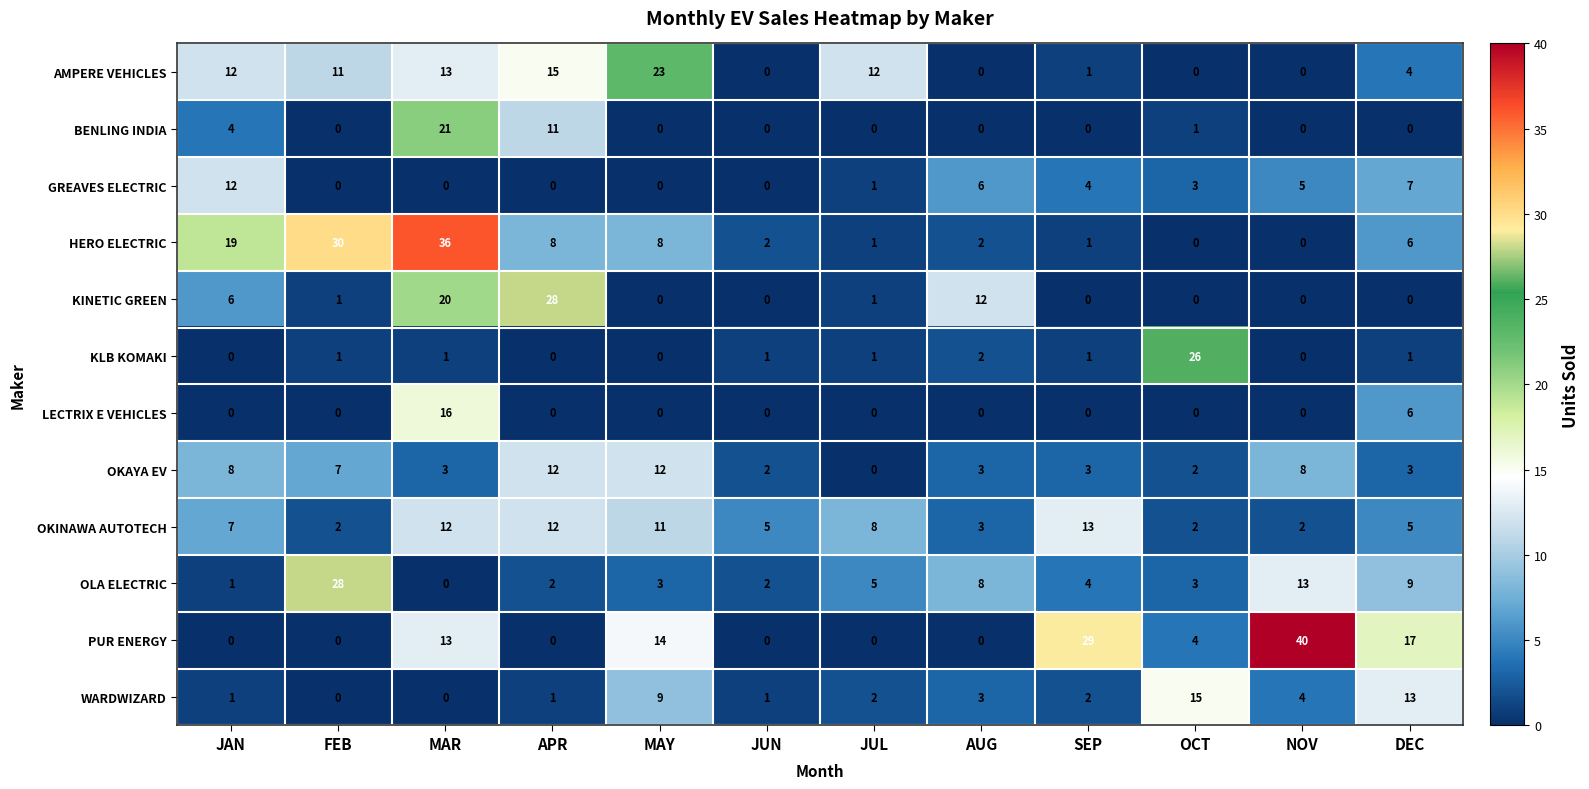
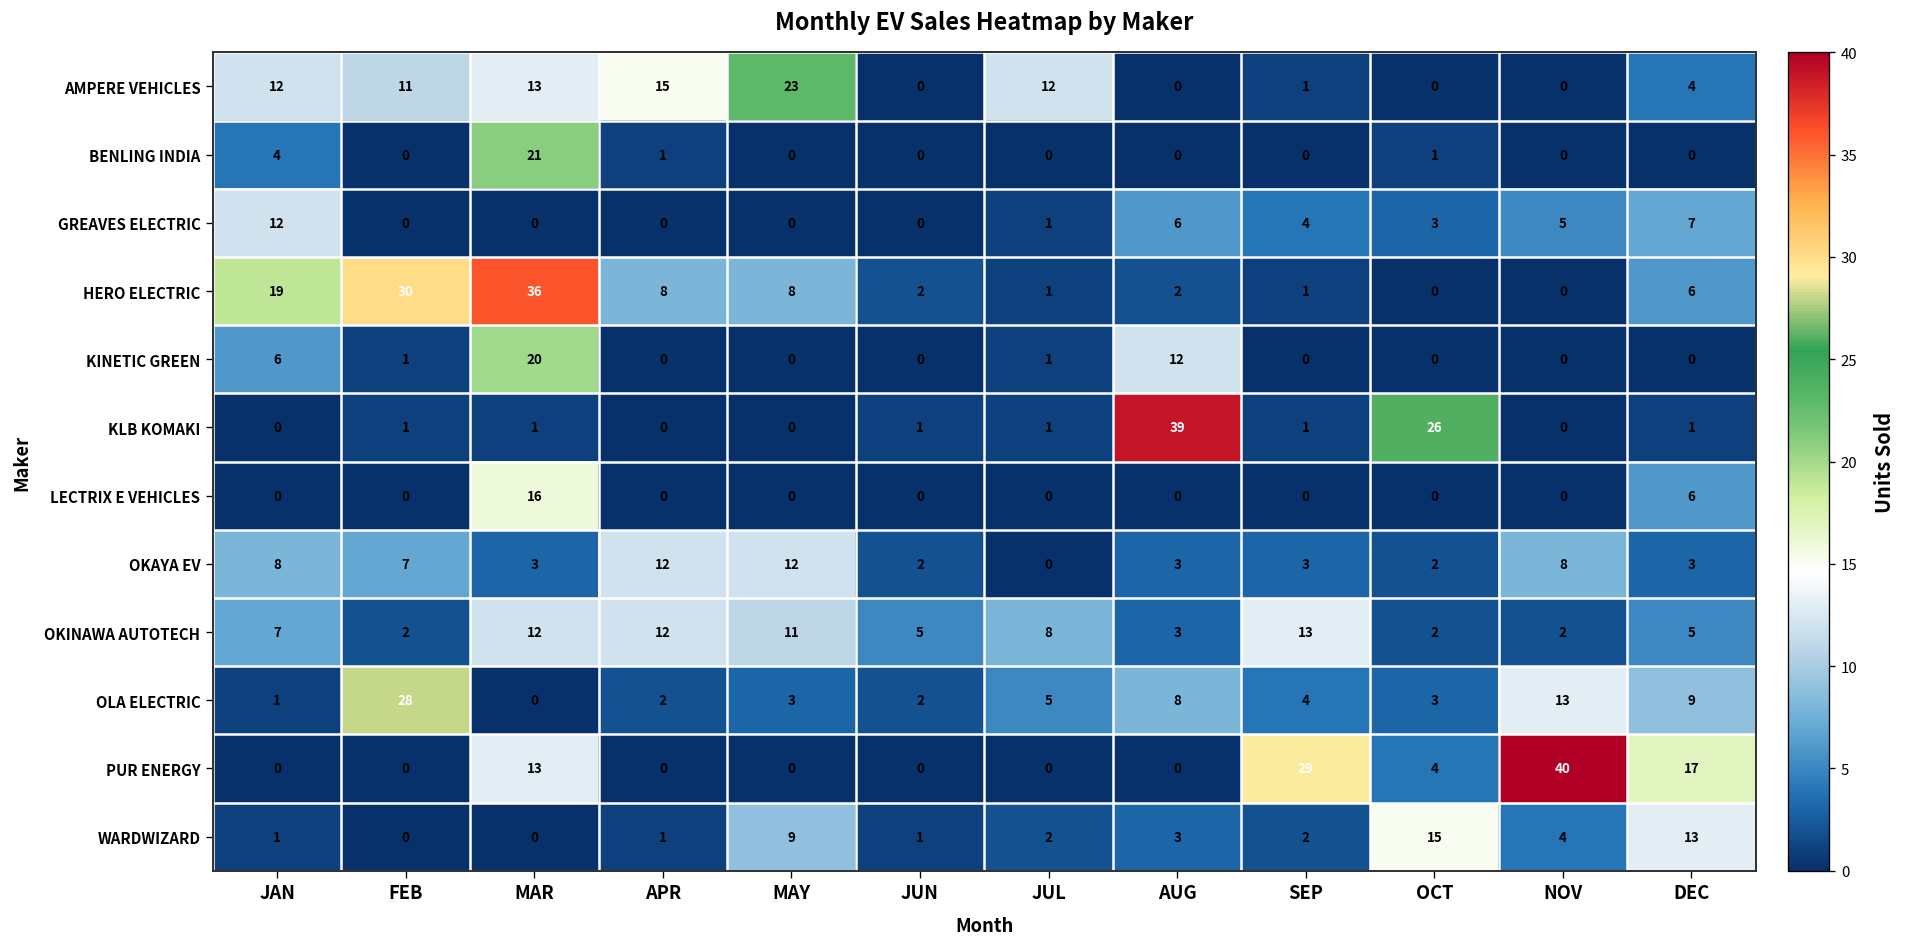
BENLING INDIA, APR: 11 -> 1
KINETIC GREEN, APR: 28 -> 0
KLB KOMAKI, AUG: 2 -> 39
PUR ENERGY, MAY: 14 -> 0
